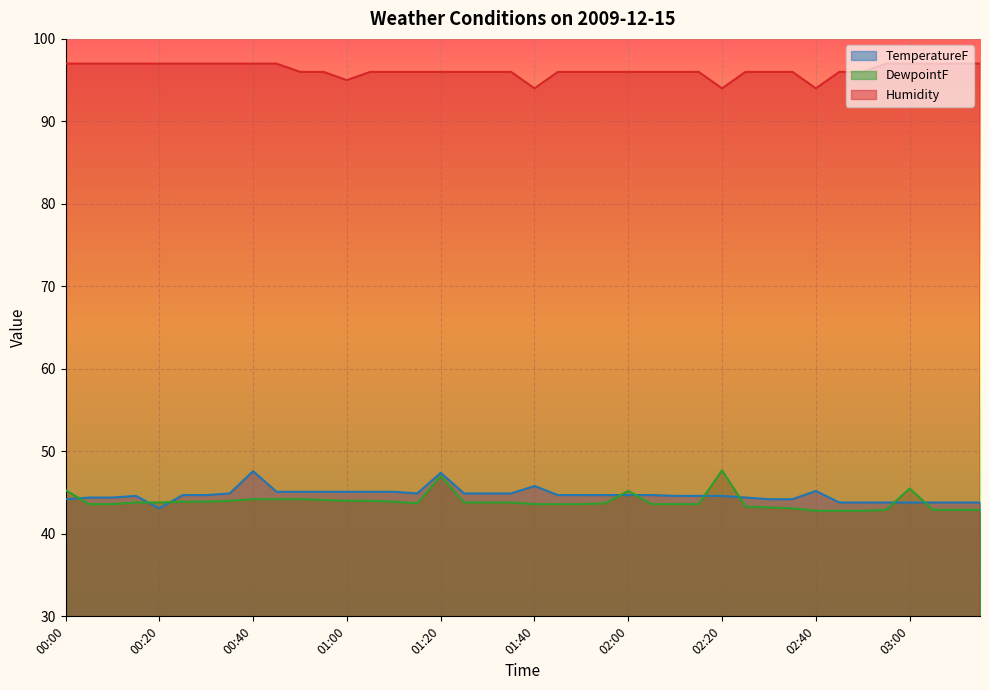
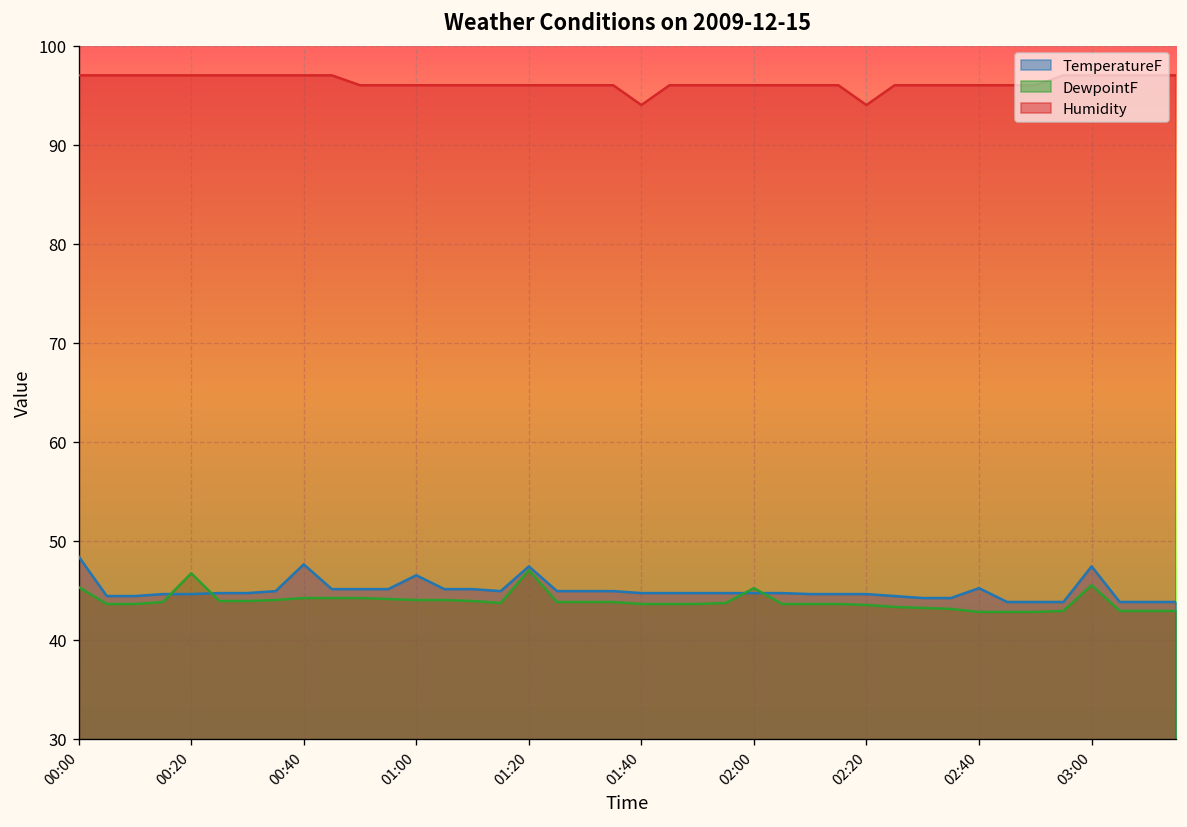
TemperatureF, 00:00: 44 -> 48
TemperatureF, 00:20: 43 -> 45
DewpointF, 00:20: 44 -> 47
TemperatureF, 01:00: 45 -> 47
Humidity, 01:00: 95 -> 96
TemperatureF, 01:40: 46 -> 45
DewpointF, 02:20: 48 -> 44
Humidity, 02:40: 94 -> 96
TemperatureF, 03:00: 44 -> 47
